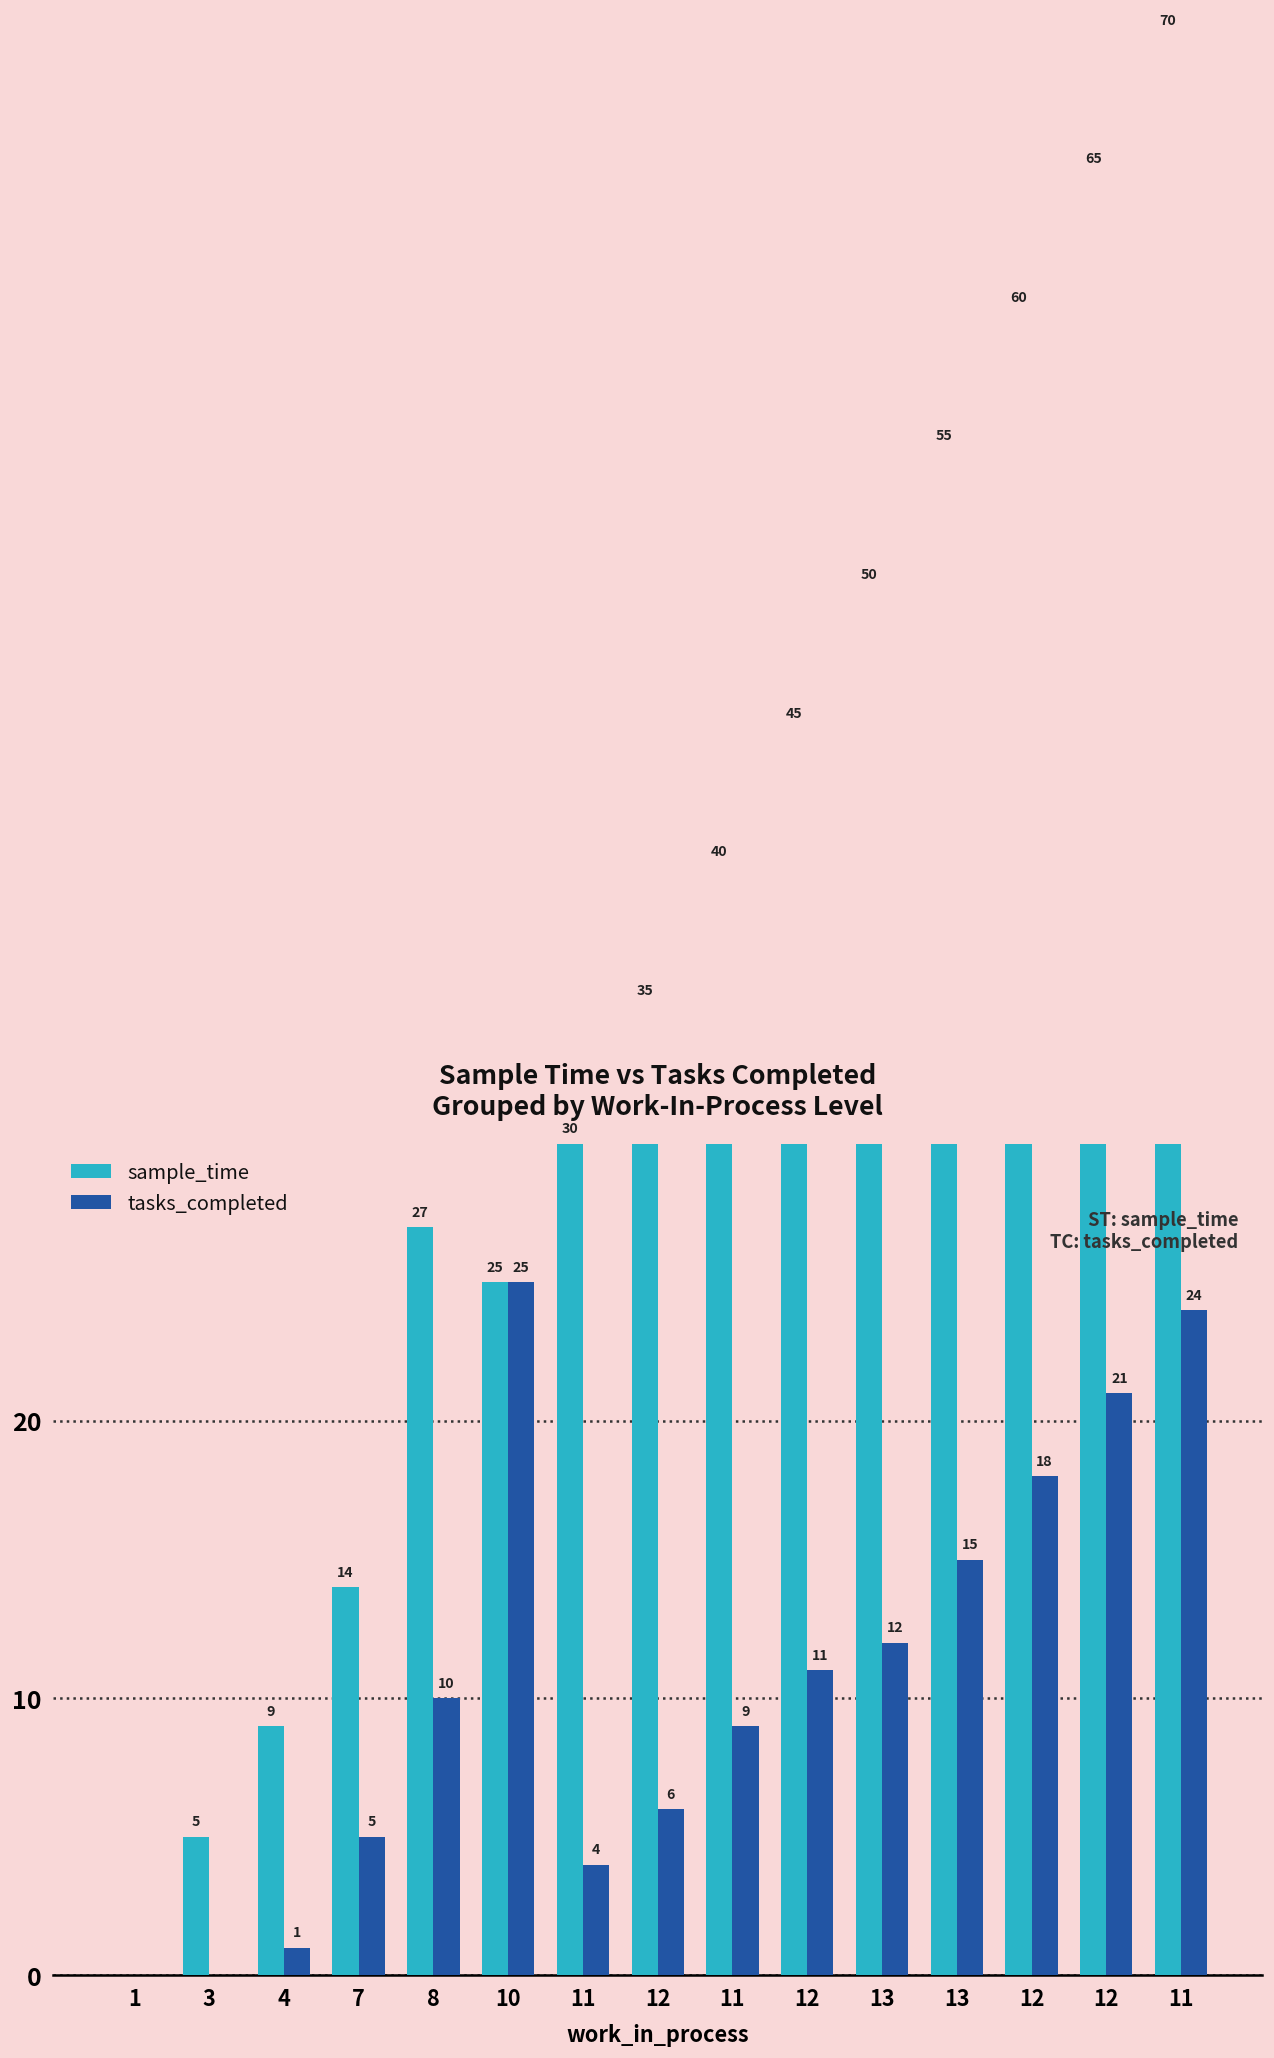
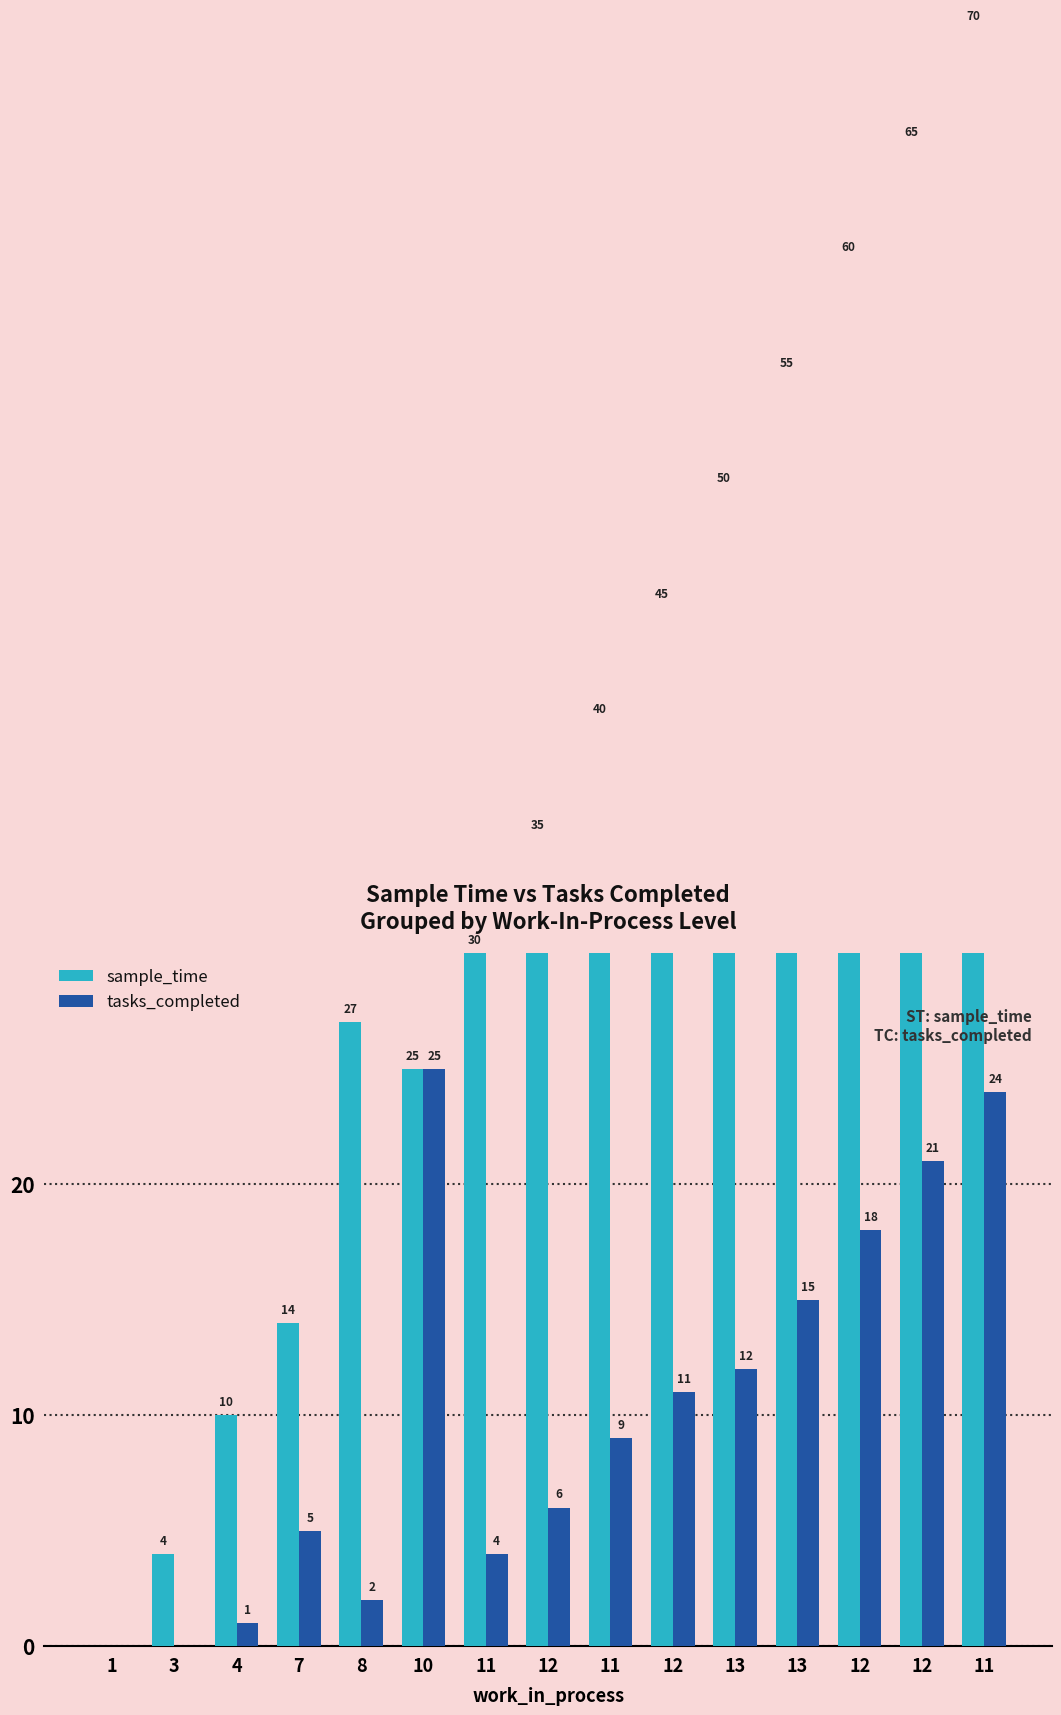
sample_time, 3: 5 -> 4
sample_time, 4: 9 -> 10
tasks_completed, 8: 10 -> 2
